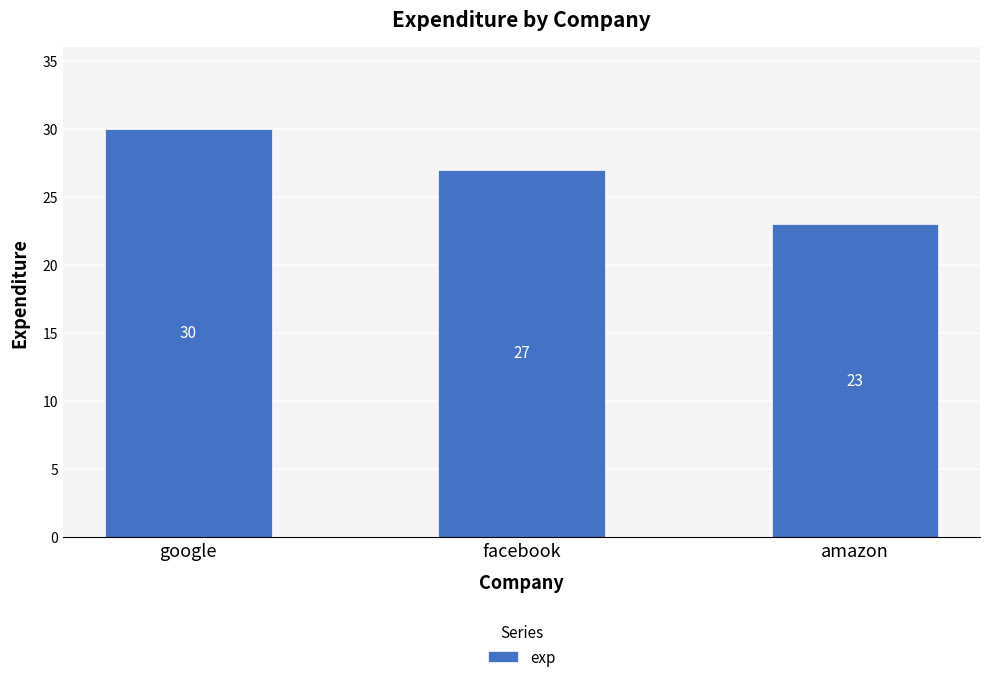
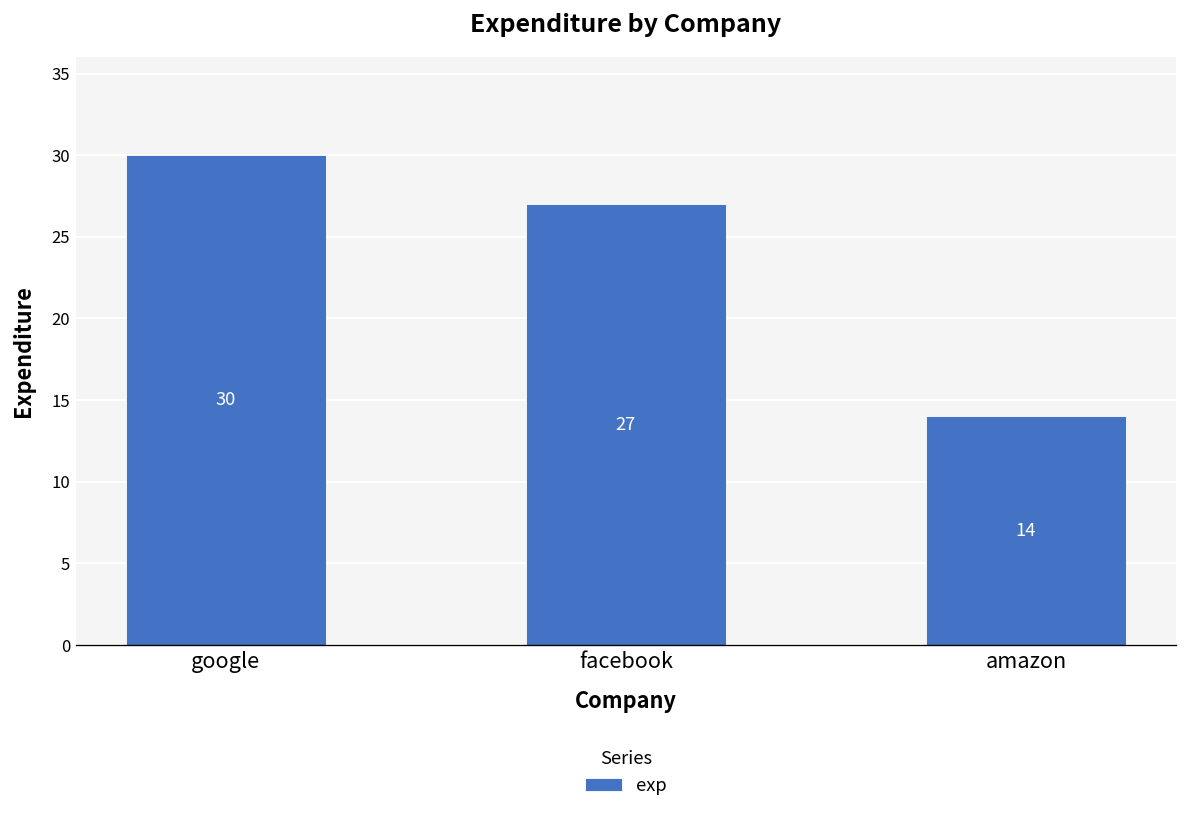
amazon: 23 -> 14
